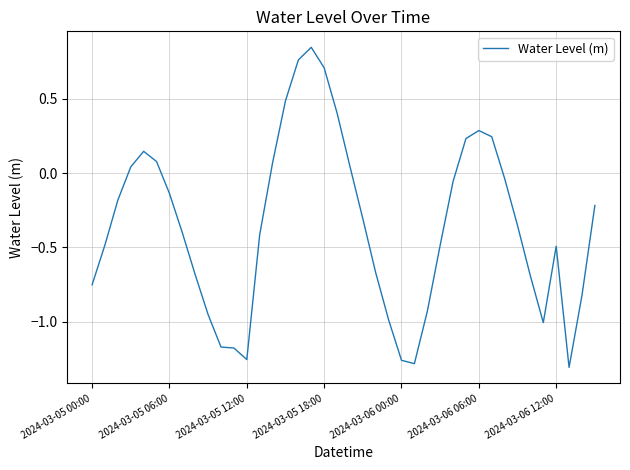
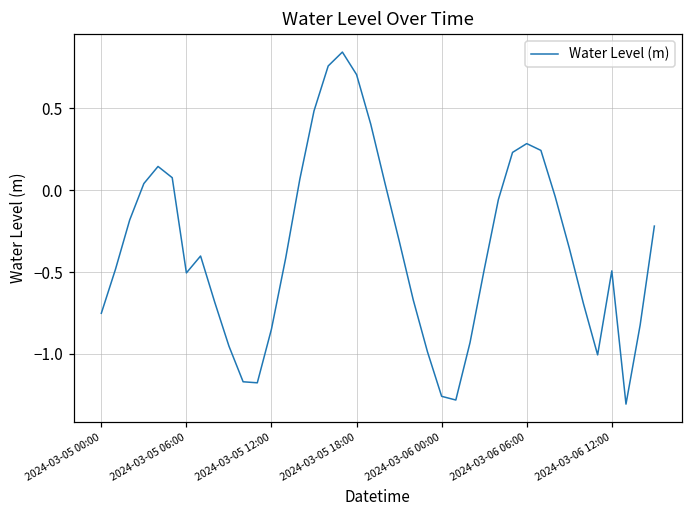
2024-03-05 06:00: -0.14 -> -0.50
2024-03-05 12:00: -1.25 -> -0.85
